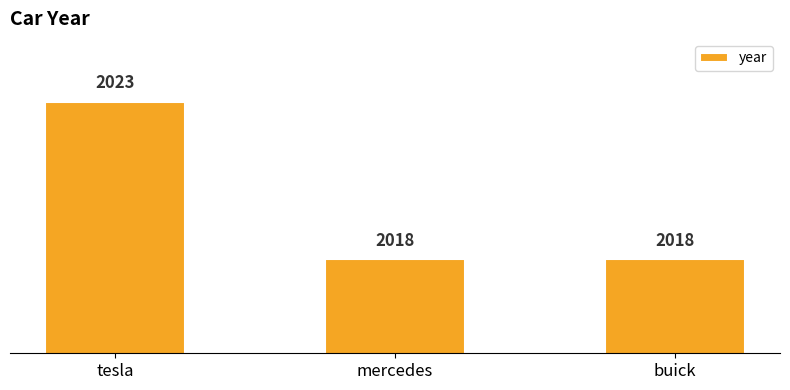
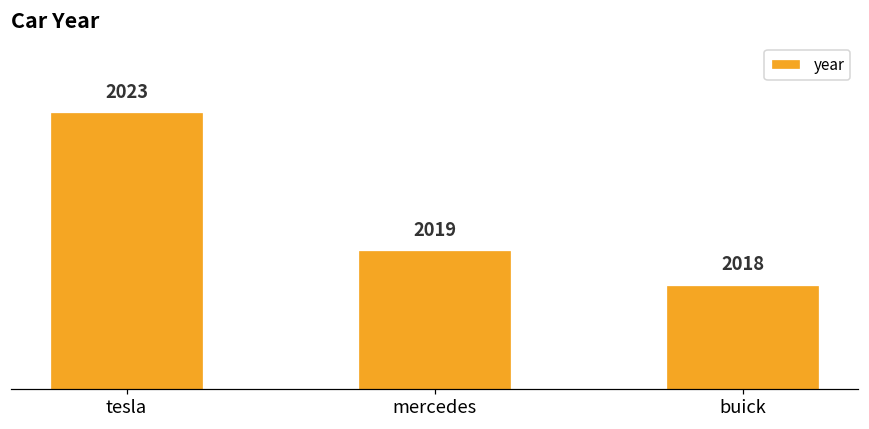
mercedes: 2018 -> 2019
